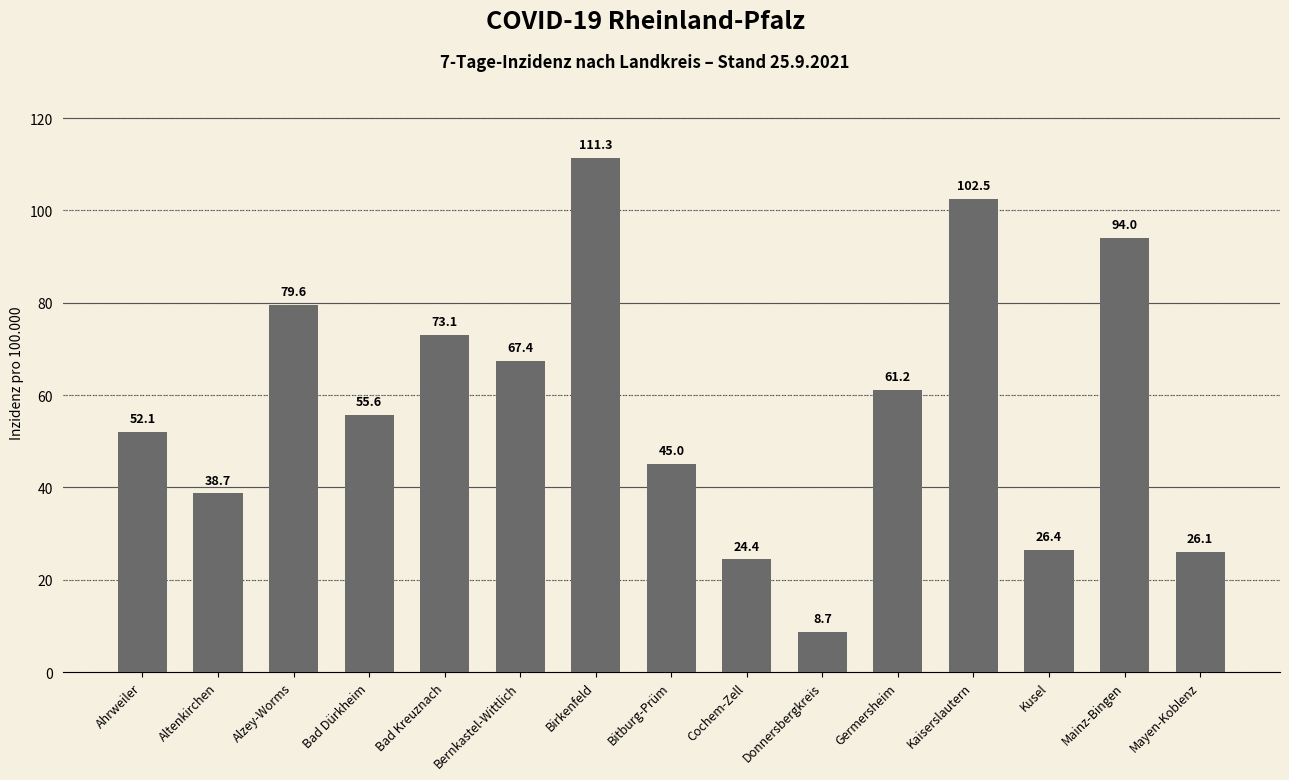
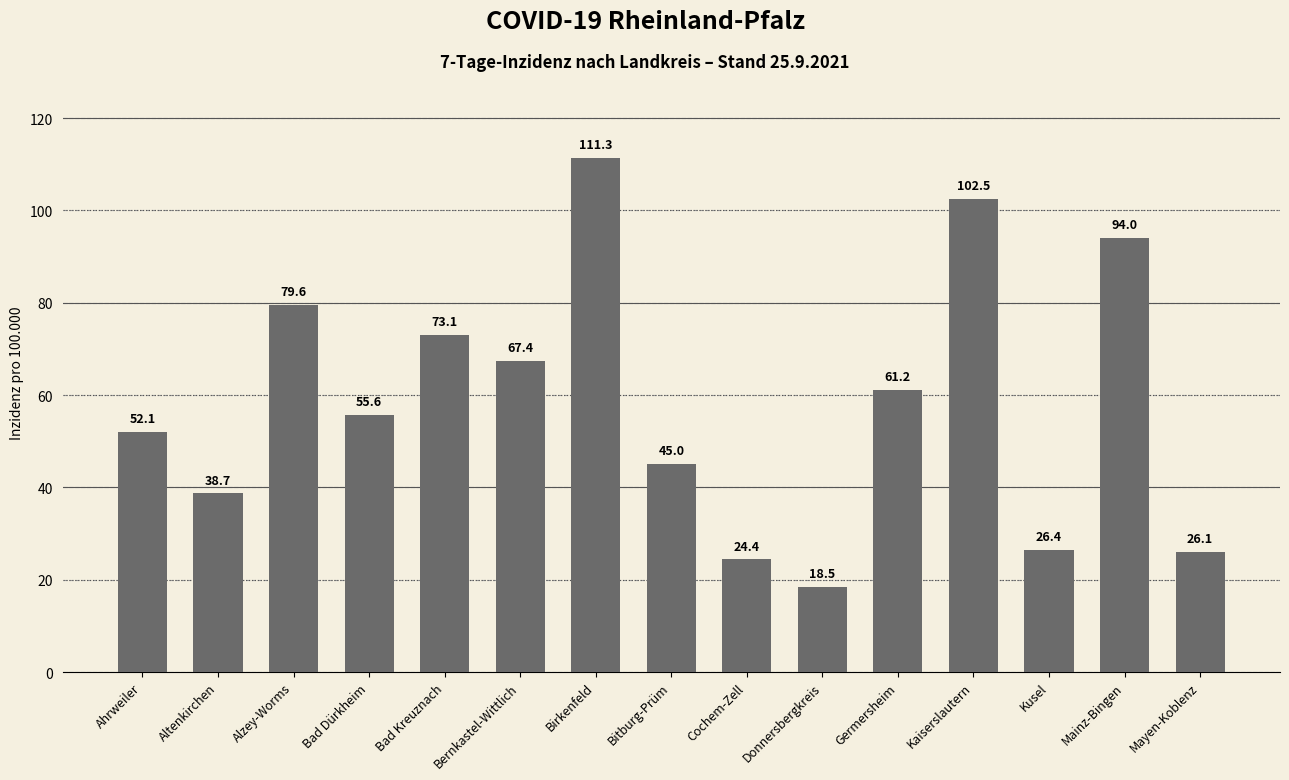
Donnersbergkreis: 8.7 -> 18.5
